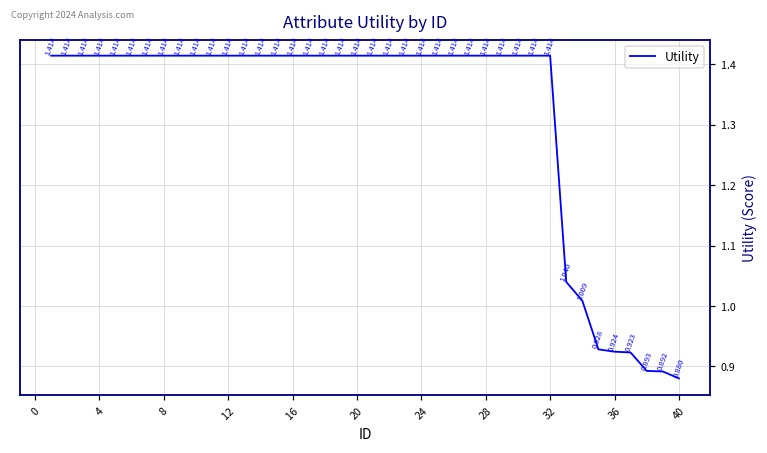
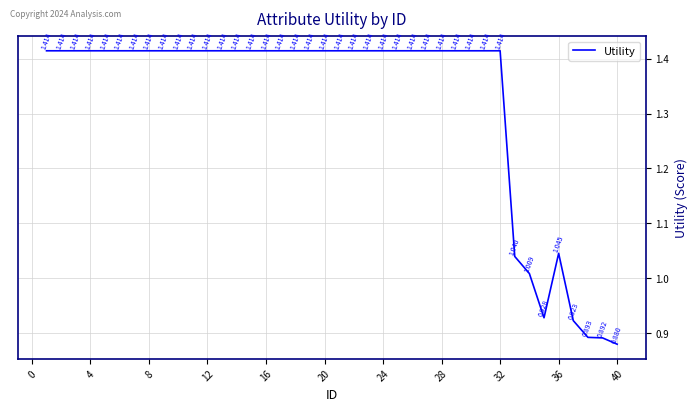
36: 0.924 -> 1.045
